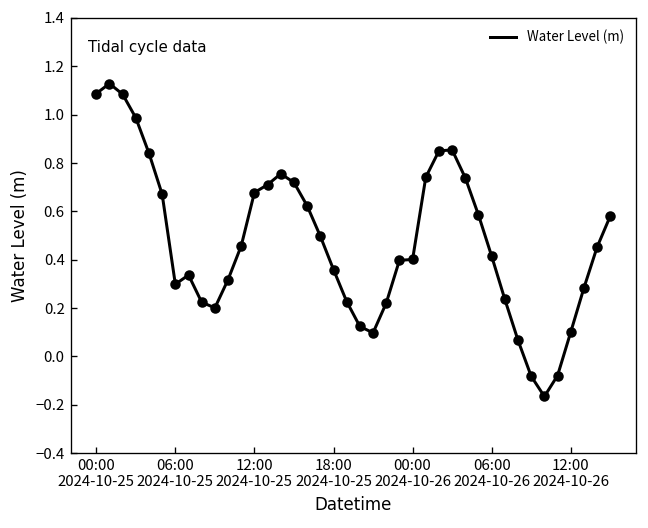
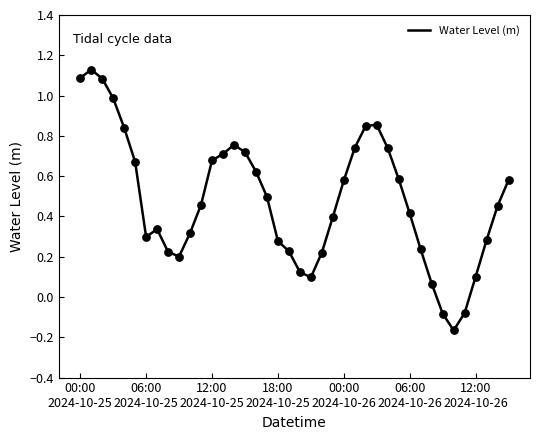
18:00 2024-10-25: 0.36 -> 0.28
00:00 2024-10-26: 0.40 -> 0.58
